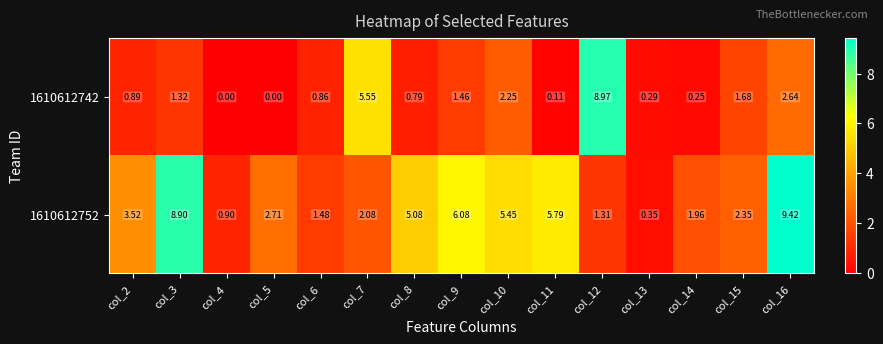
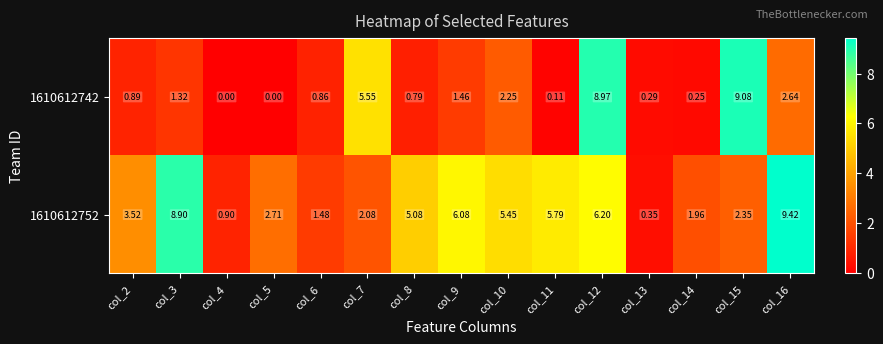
1610612742, col_15: 1.68 -> 9.08
1610612752, col_12: 1.31 -> 6.20
